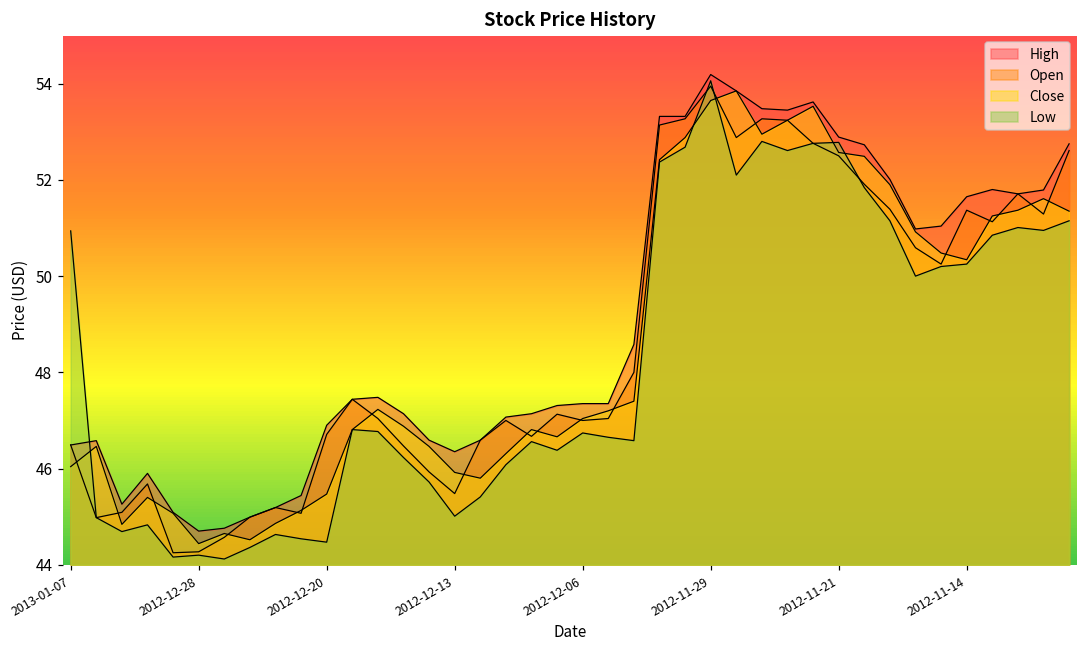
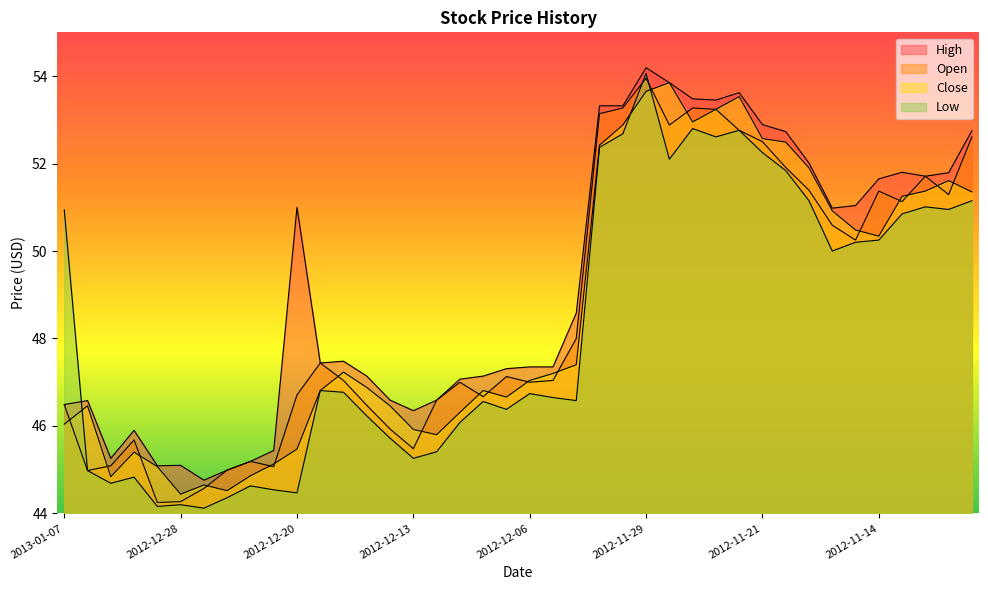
High, 2012-12-28: 44.7 -> 45.1
High, 2012-12-20: 46.9 -> 51.0
Low, 2012-12-13: 45.0 -> 45.3
Low, 2012-11-21: 52.8 -> 52.3
